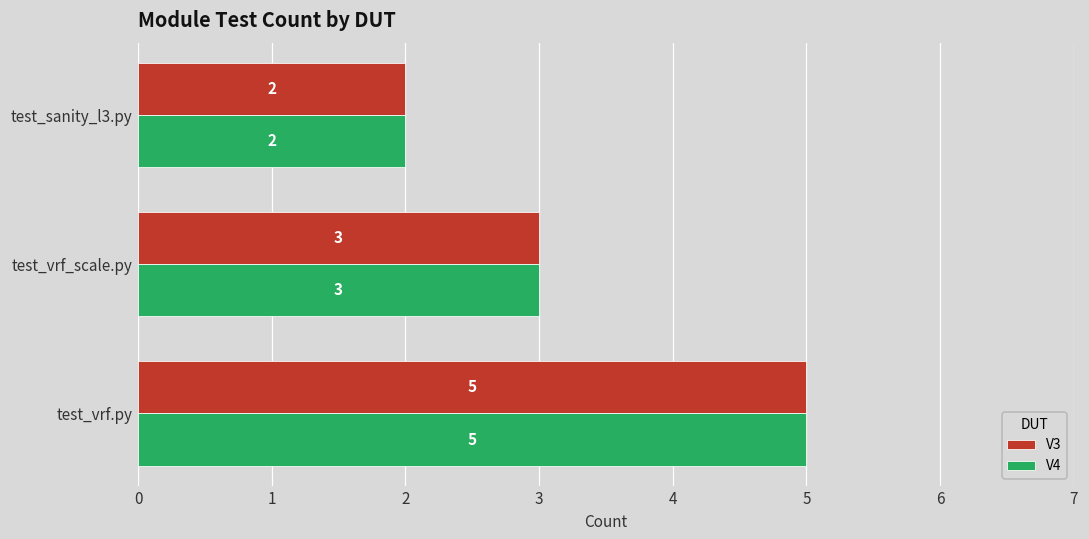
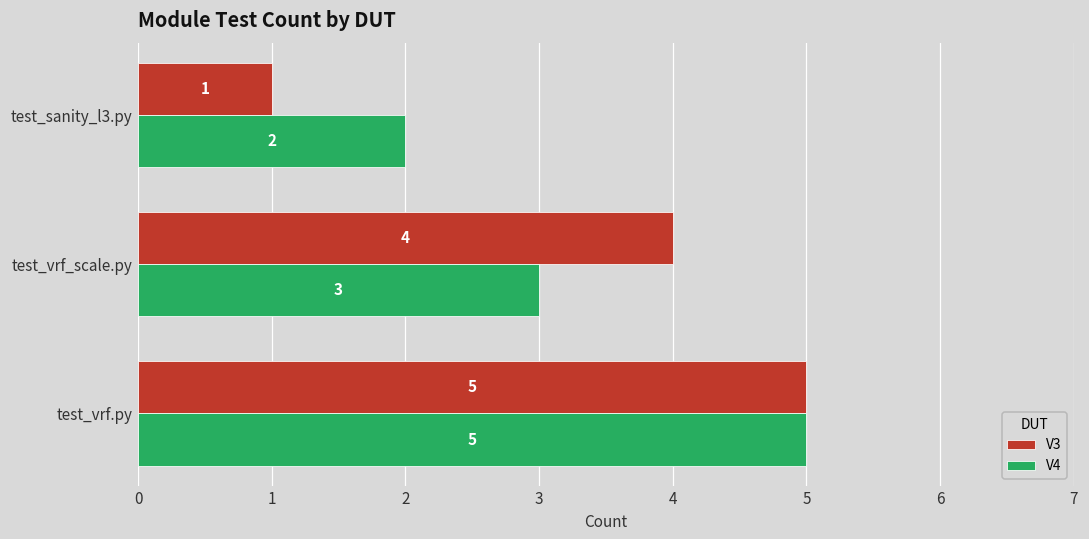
V3, test_sanity_l3.py: 2 -> 1
V3, test_vrf_scale.py: 3 -> 4
